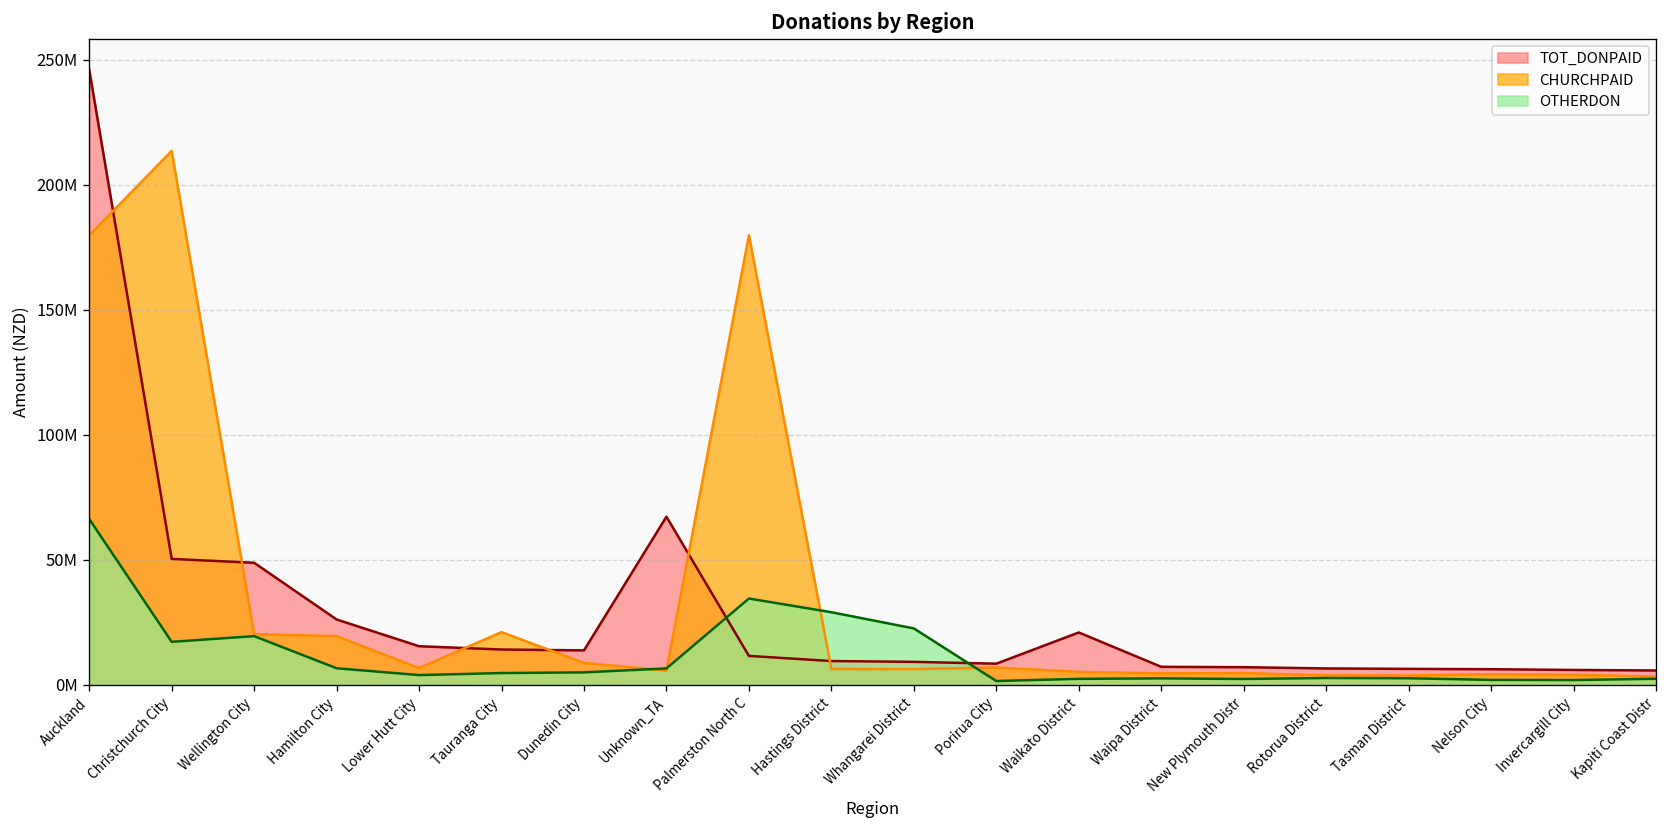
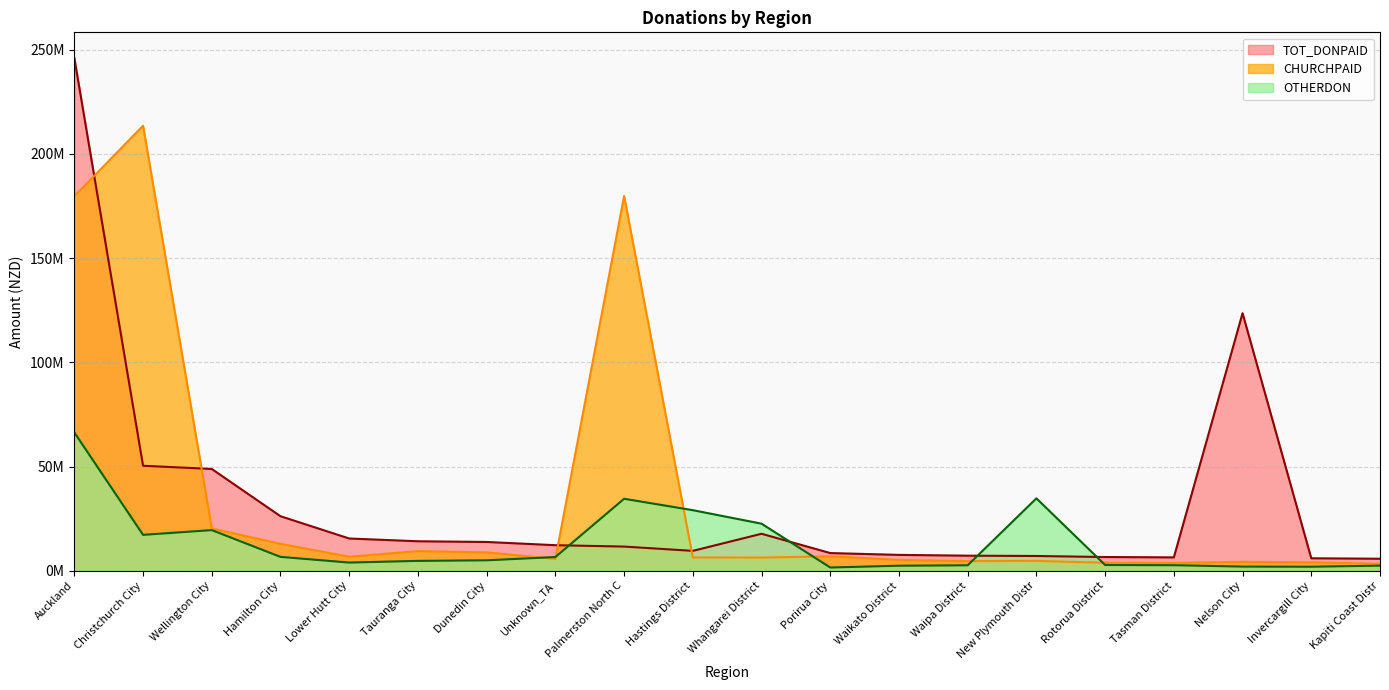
CHURCHPAID, Hamilton City: 20000000 -> 13000000
CHURCHPAID, Tauranga City: 21000000 -> 9000000
TOT_DONPAID, Unknown_TA: 67000000 -> 12000000
TOT_DONPAID, Whangarei District: 9000000 -> 18000000
TOT_DONPAID, Waikato District: 21000000 -> 8000000
OTHERDON, New Plymouth Distr: 2000000 -> 35000000
TOT_DONPAID, Nelson City: 6000000 -> 124000000
